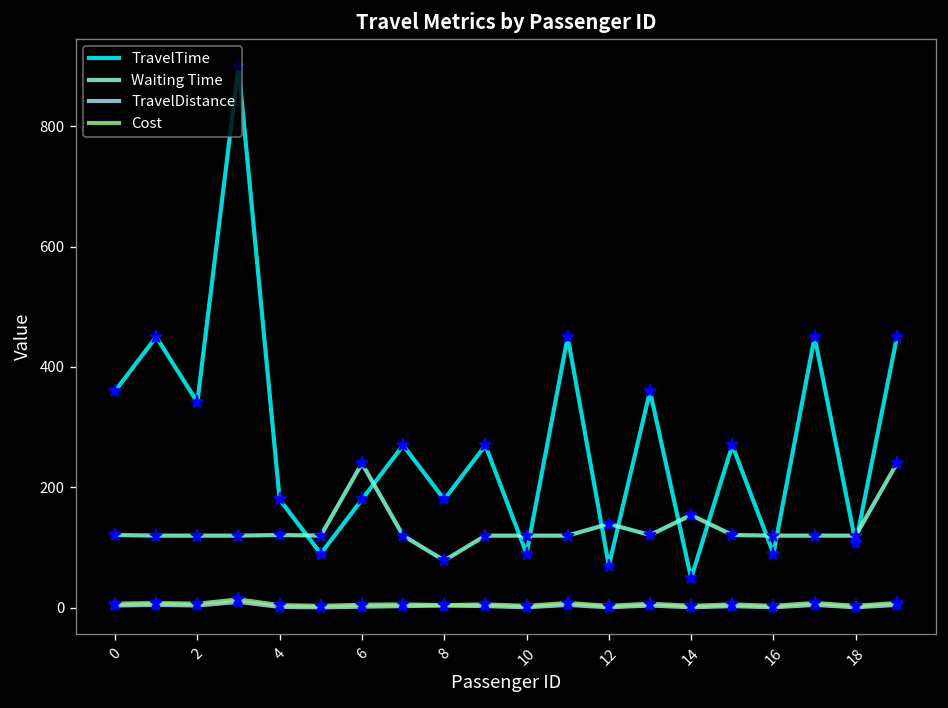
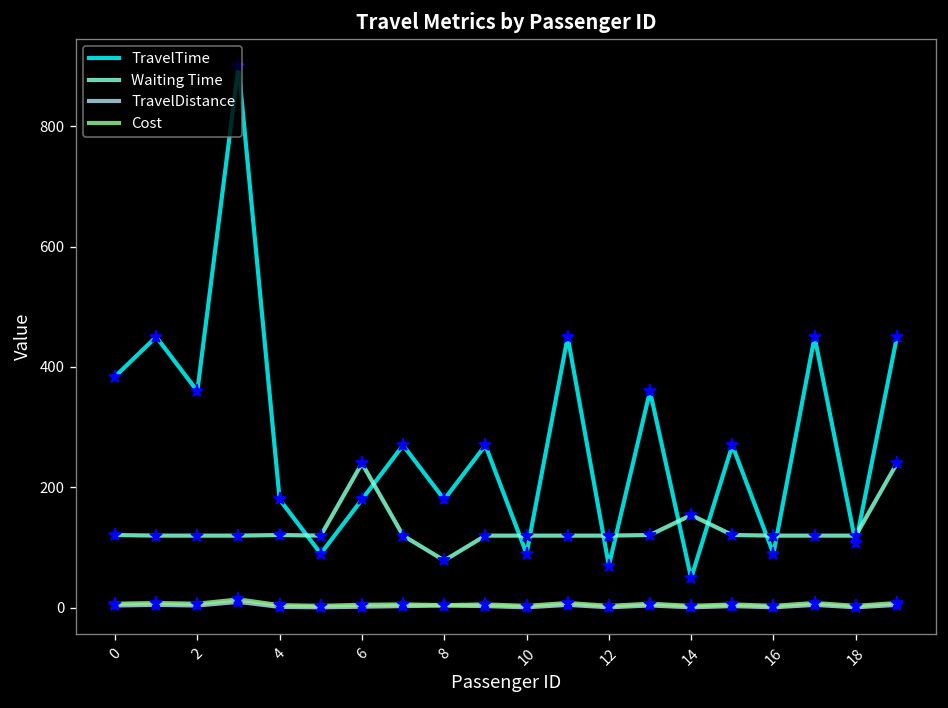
TravelTime, 0: 360 -> 380
TravelTime, 2: 340 -> 360
Waiting Time, 12: 140 -> 120
